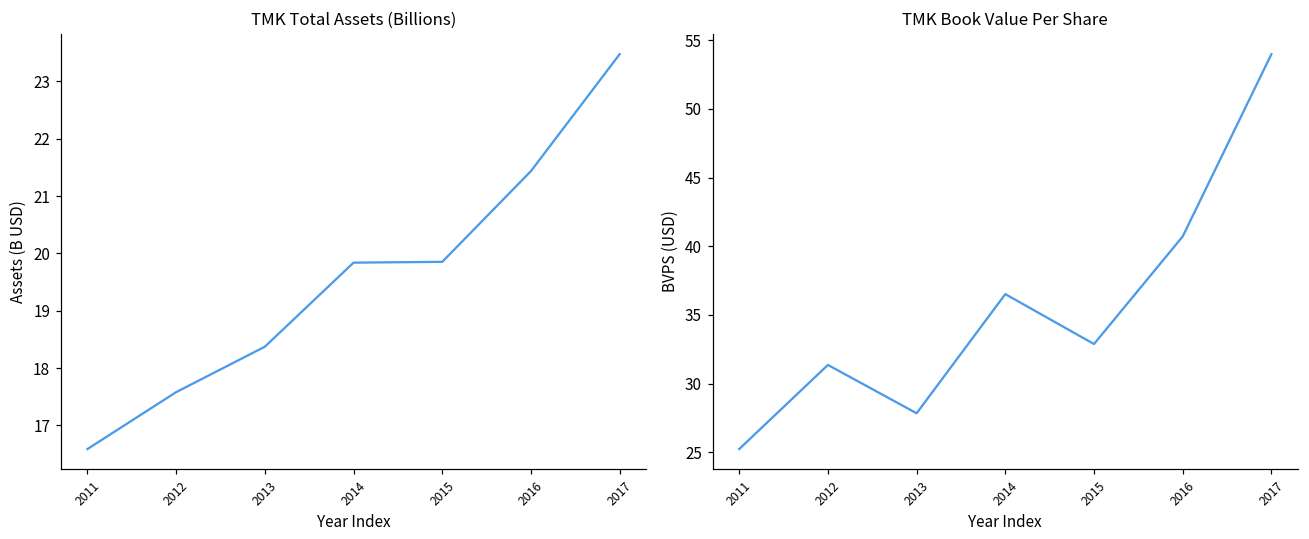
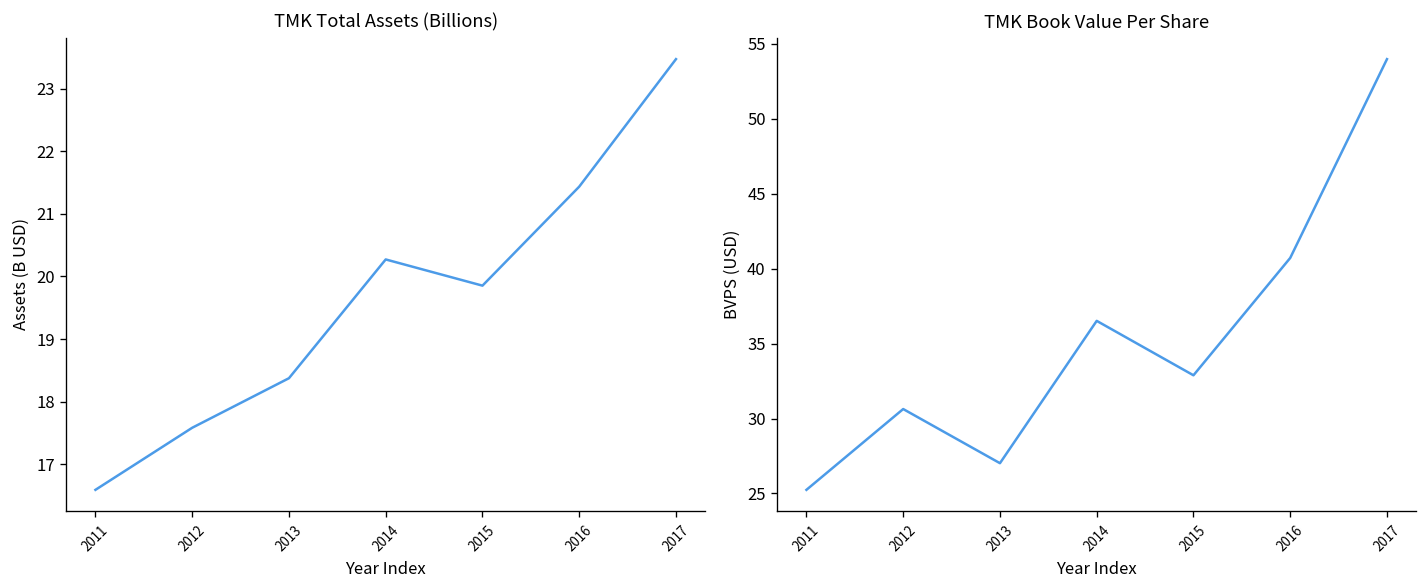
TMK Total Assets (Billions), 2014: 19.8 -> 20.3
TMK Book Value Per Share, 2012: 31.4 -> 30.6
TMK Book Value Per Share, 2013: 27.8 -> 27.0
